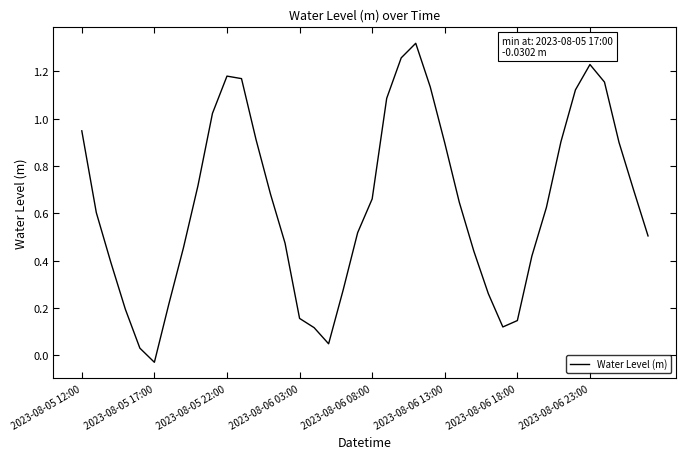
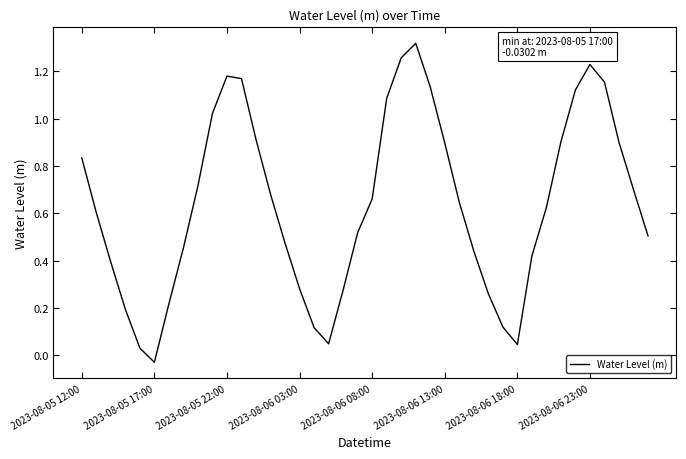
2023-08-05 12:00: 0.95 -> 0.83
2023-08-06 03:00: 0.16 -> 0.28
2023-08-06 18:00: 0.15 -> 0.04
